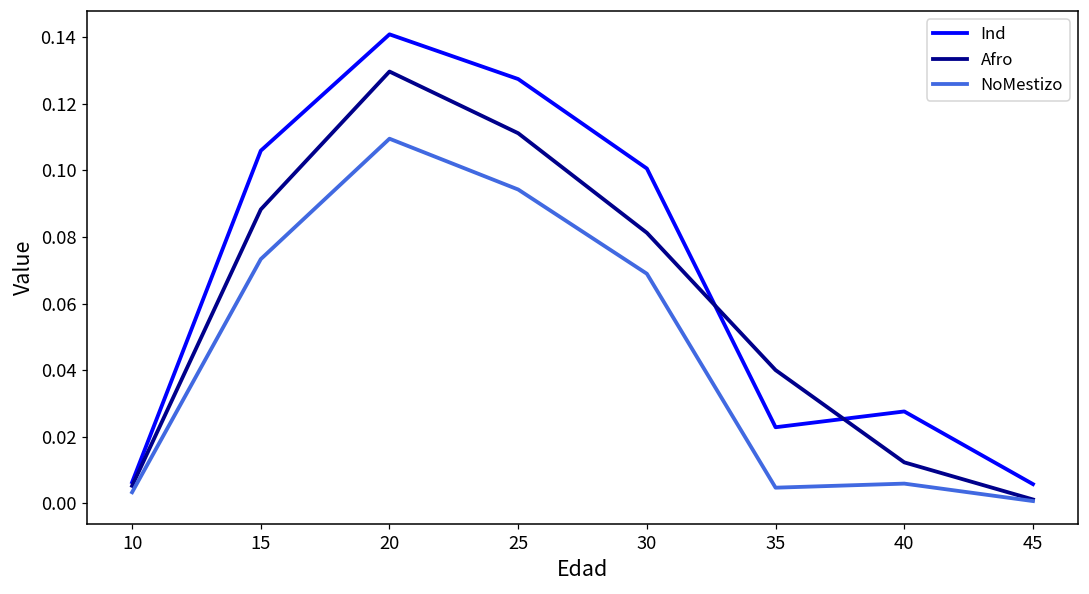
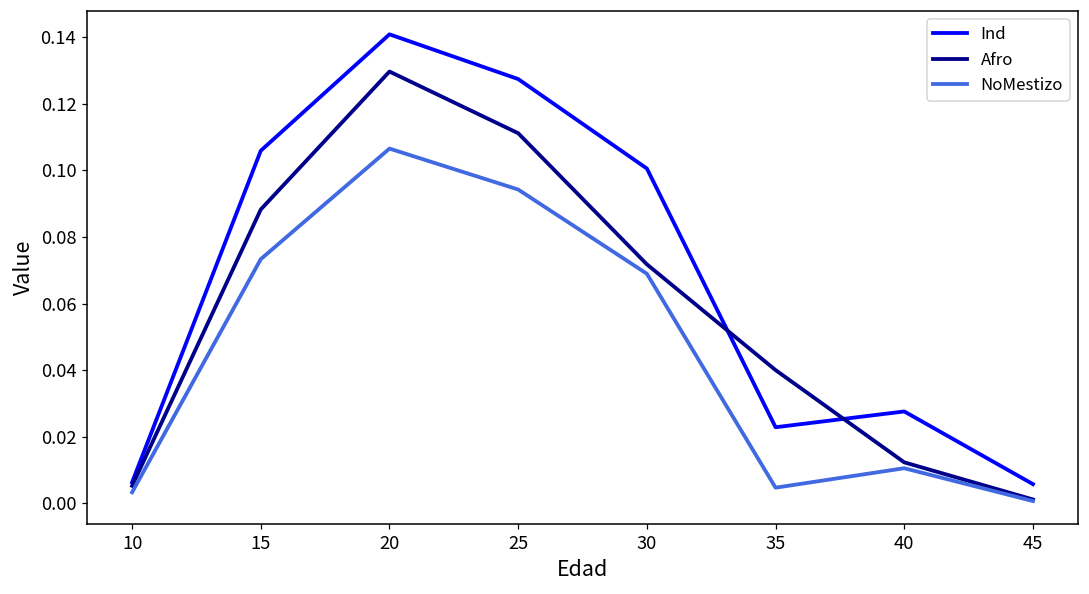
NoMestizo, 20: 0.110 -> 0.107
Afro, 30: 0.081 -> 0.072
NoMestizo, 40: 0.006 -> 0.011
